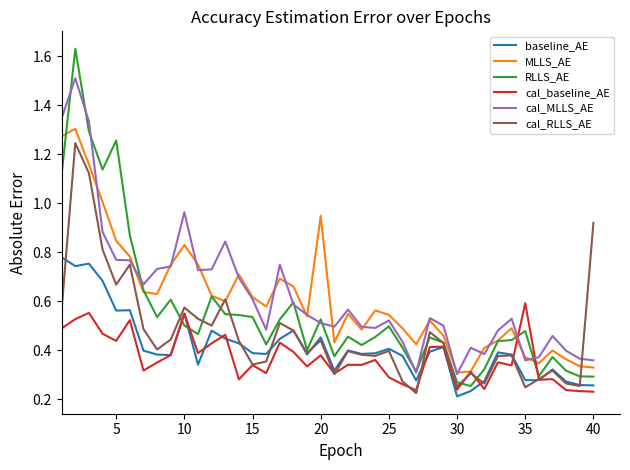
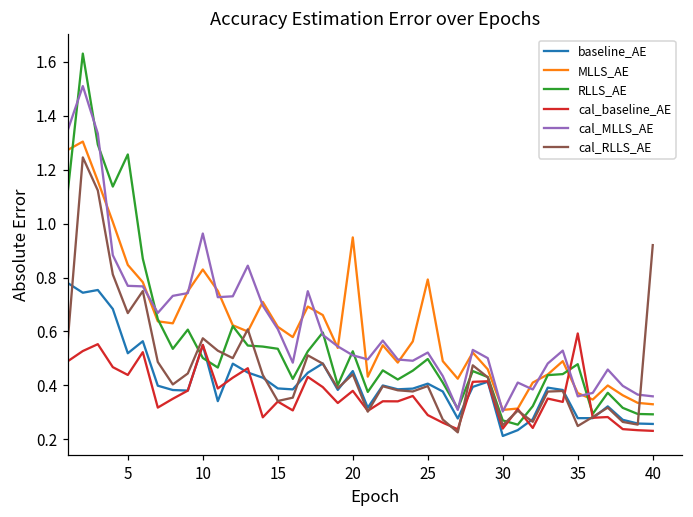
baseline_AE, 5: 0.56 -> 0.52
MLLS_AE, 25: 0.54 -> 0.79
